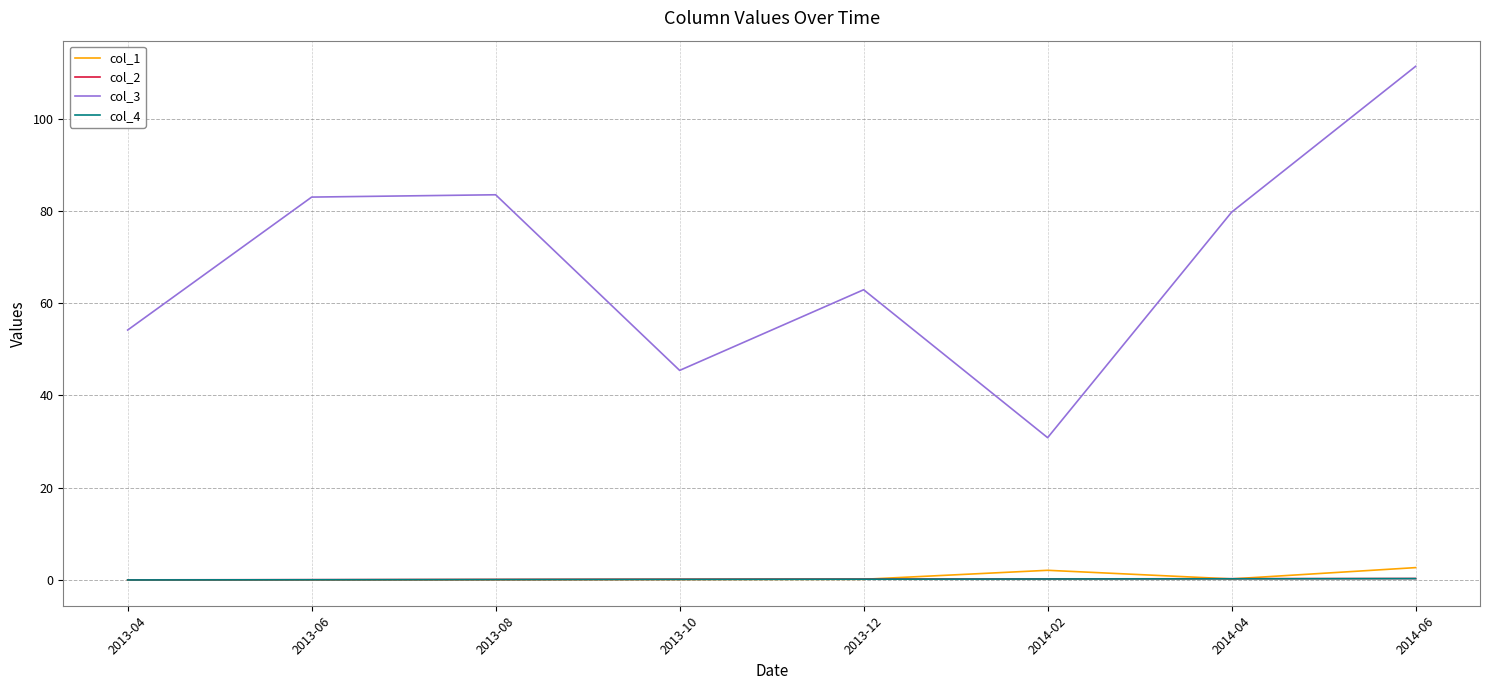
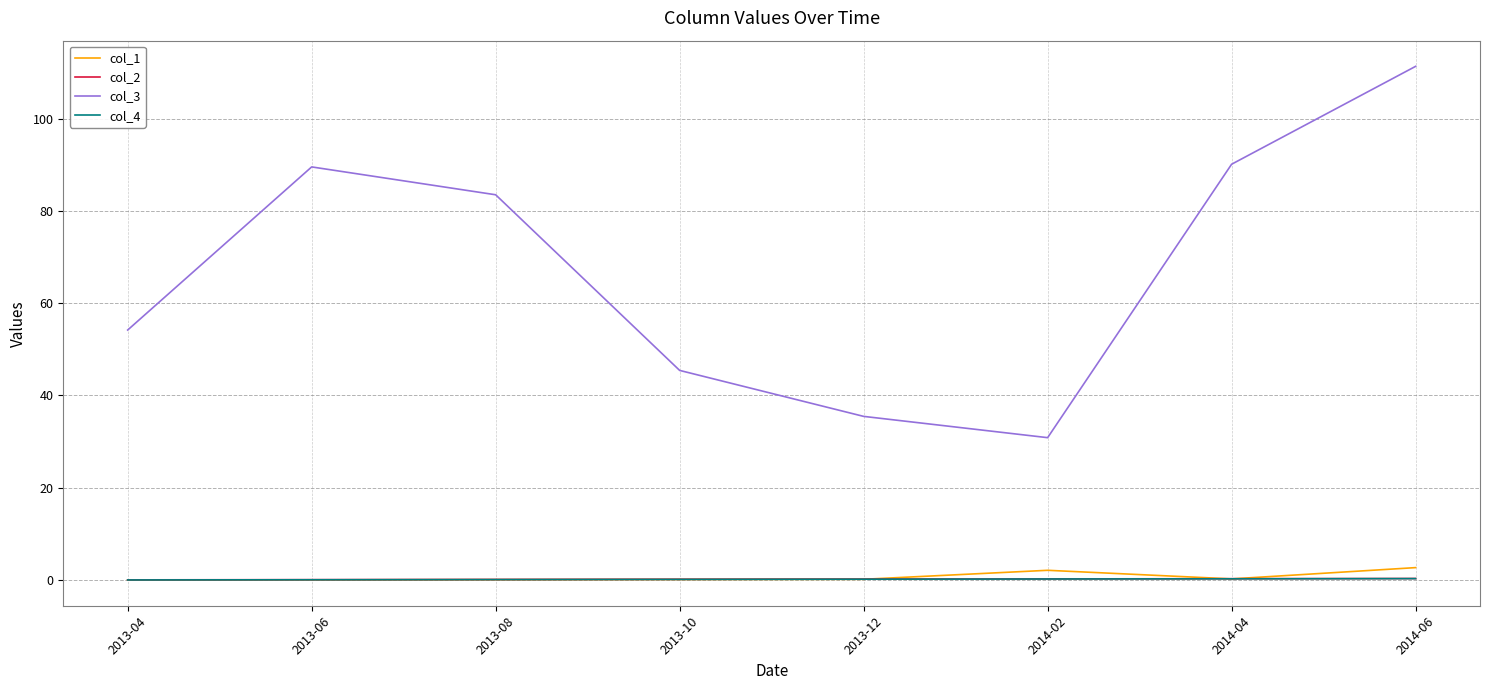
col_3, 2013-06: 83 -> 90
col_3, 2013-12: 63 -> 35
col_3, 2014-04: 80 -> 90
